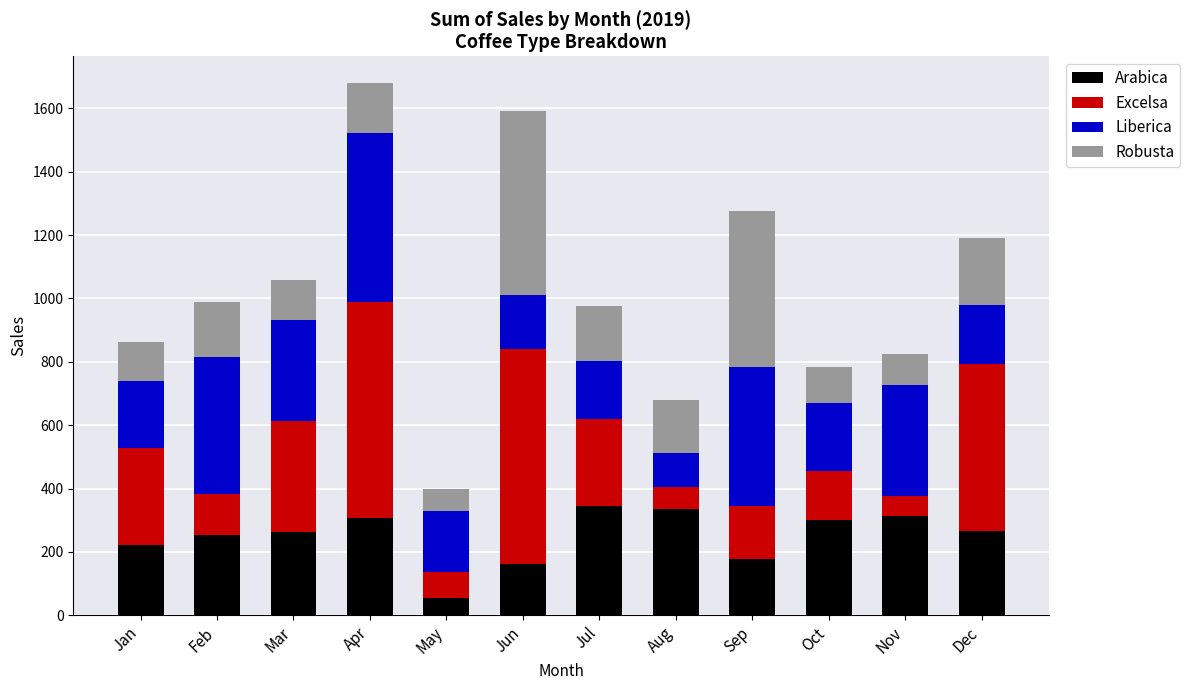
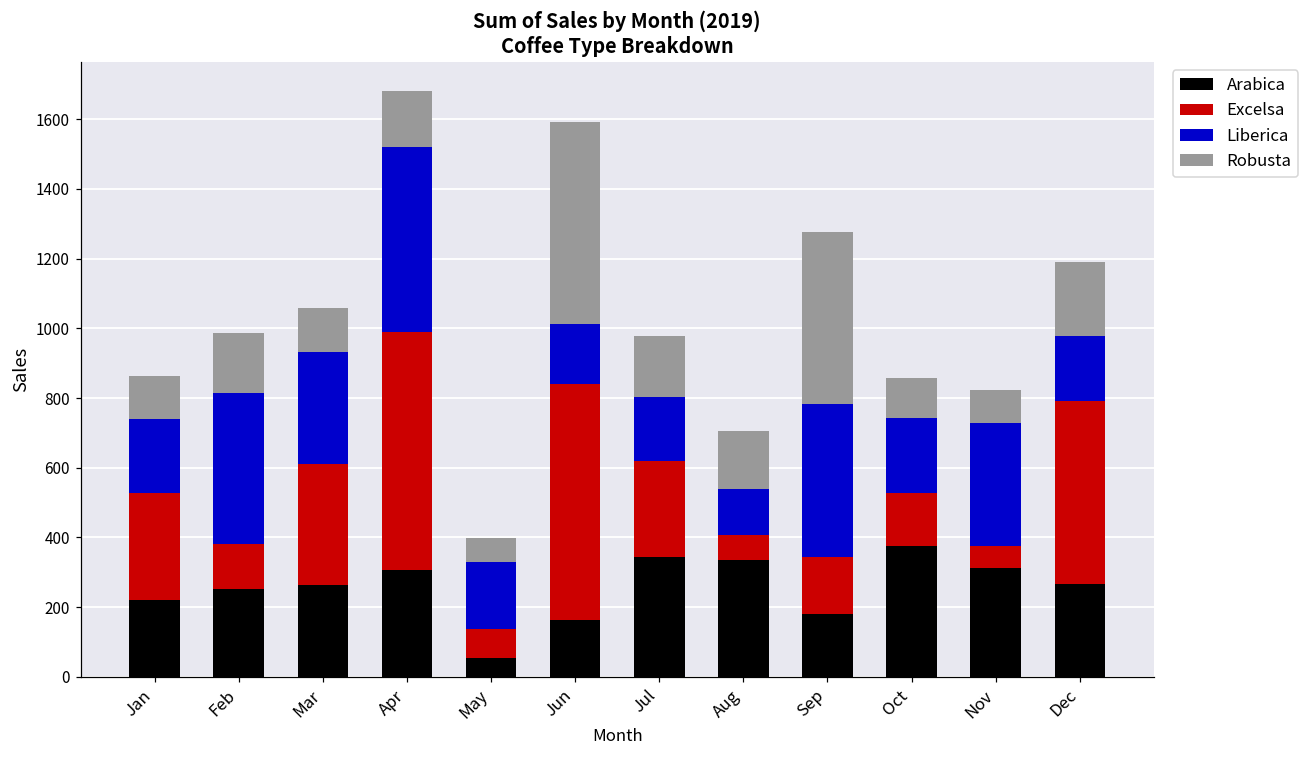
Liberica, Aug: 110 -> 130
Arabica, Oct: 300 -> 370
